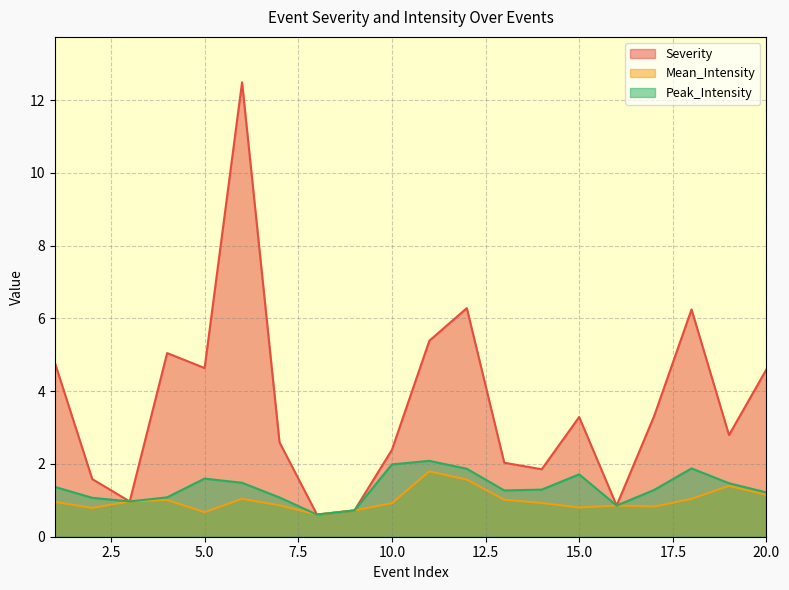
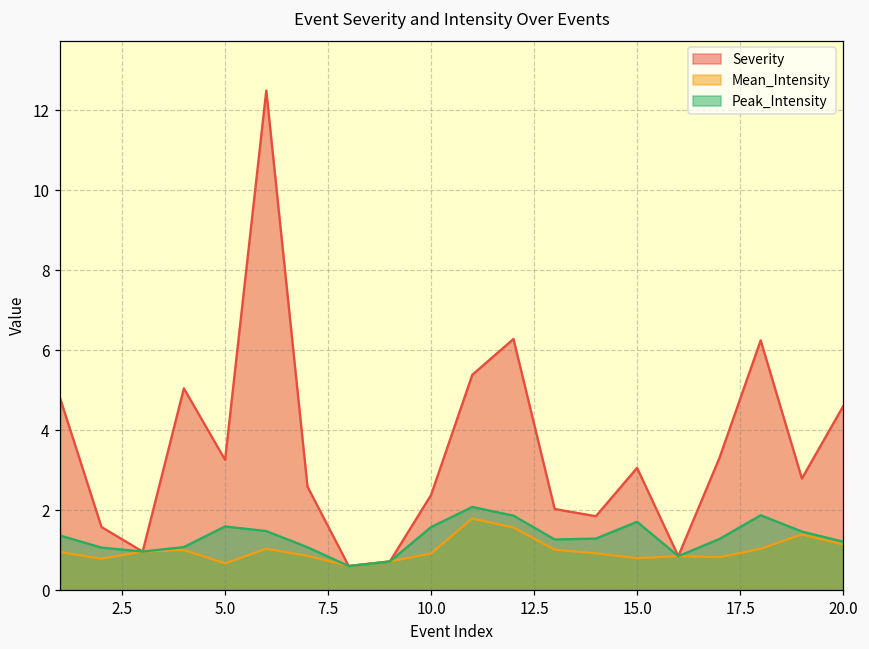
Severity, 5.0: 4.6 -> 3.3
Peak_Intensity, 10.0: 2.0 -> 1.6
Severity, 15.0: 3.3 -> 3.1
